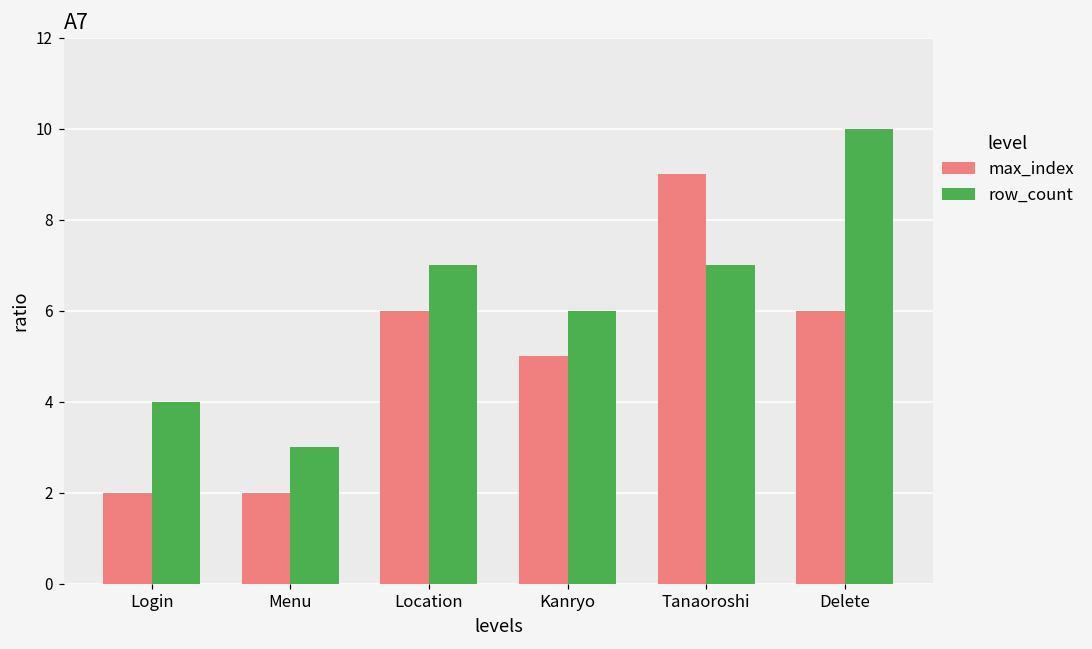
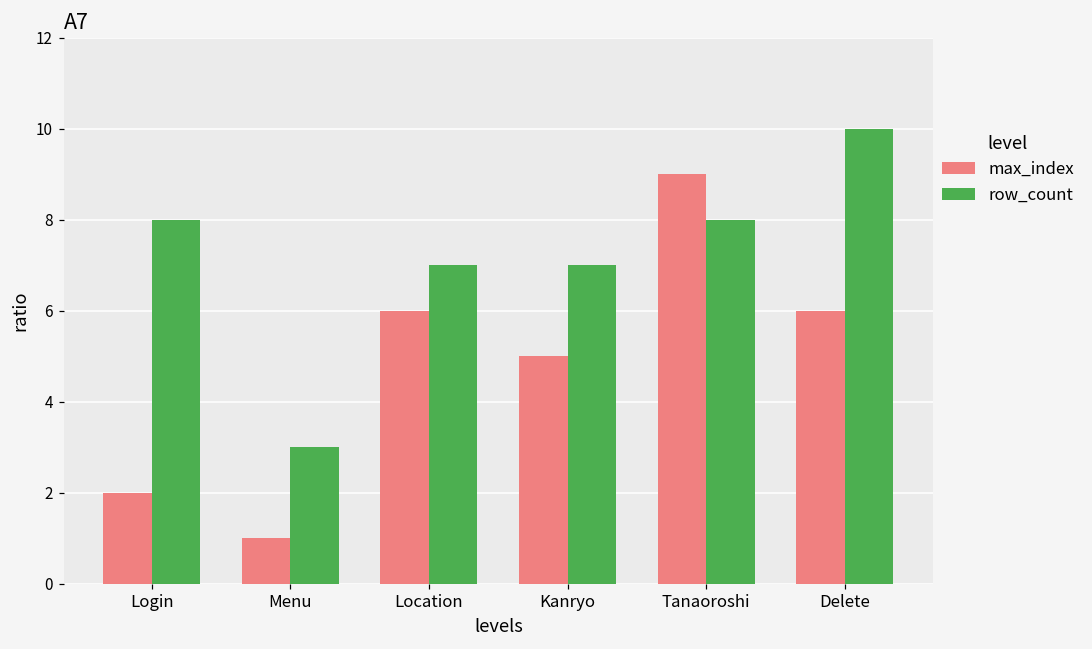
row_count, Login: 4 -> 8
max_index, Menu: 2 -> 1
row_count, Kanryo: 6 -> 7
row_count, Tanaoroshi: 7 -> 8
